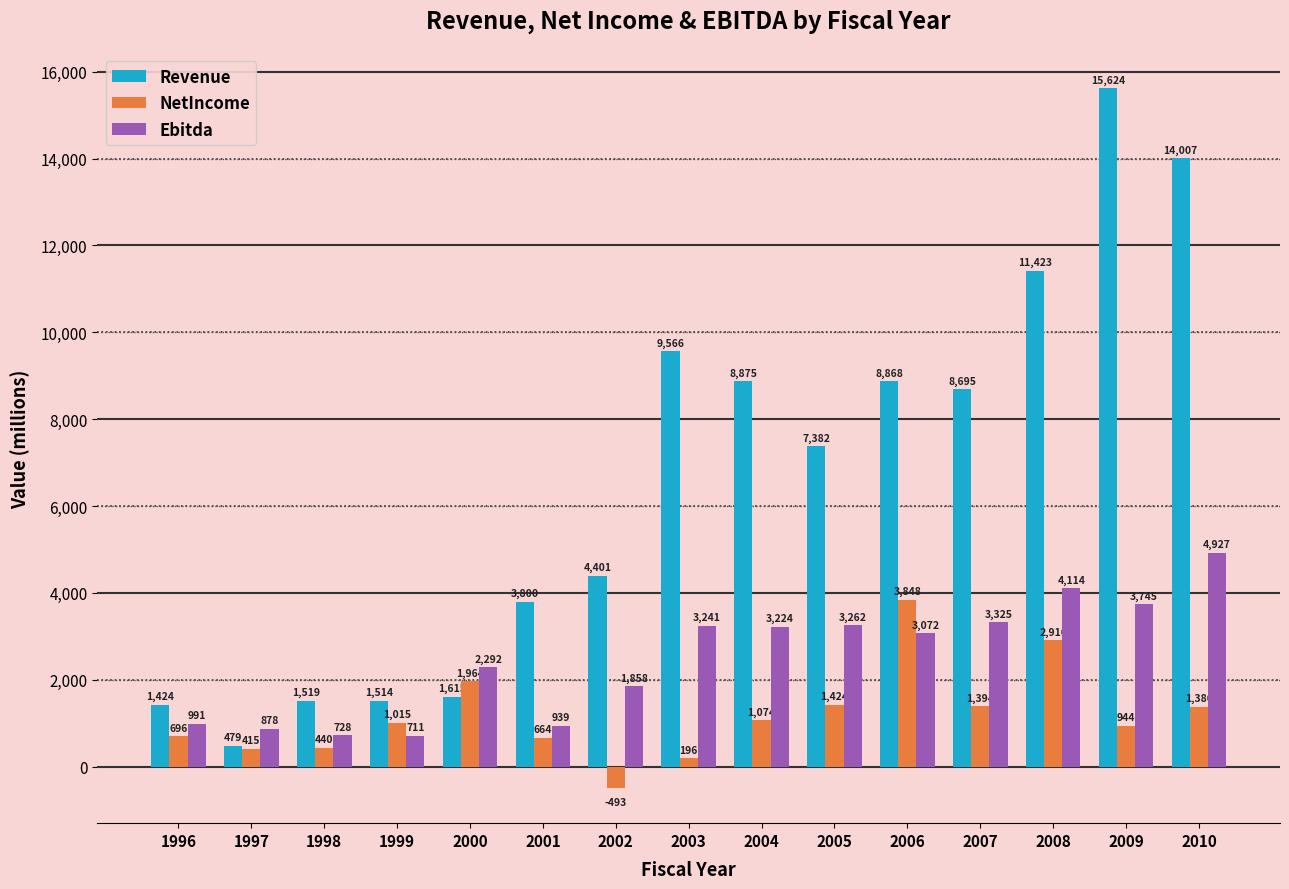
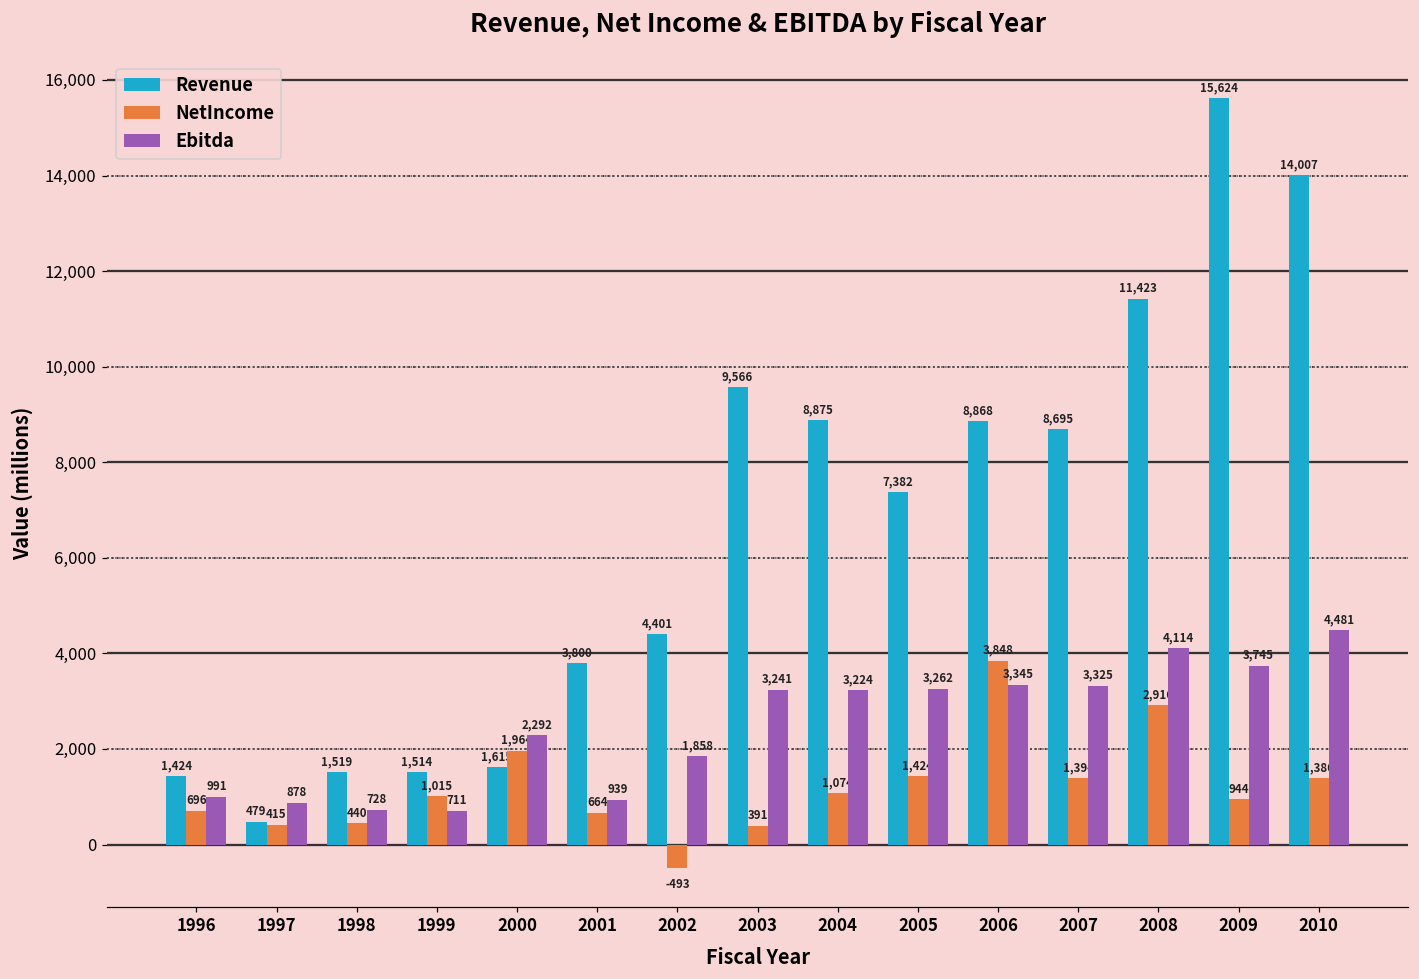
NetIncome, 2003: 196 -> 391
Ebitda, 2006: 3,072 -> 3,345
Ebitda, 2010: 4,927 -> 4,481
